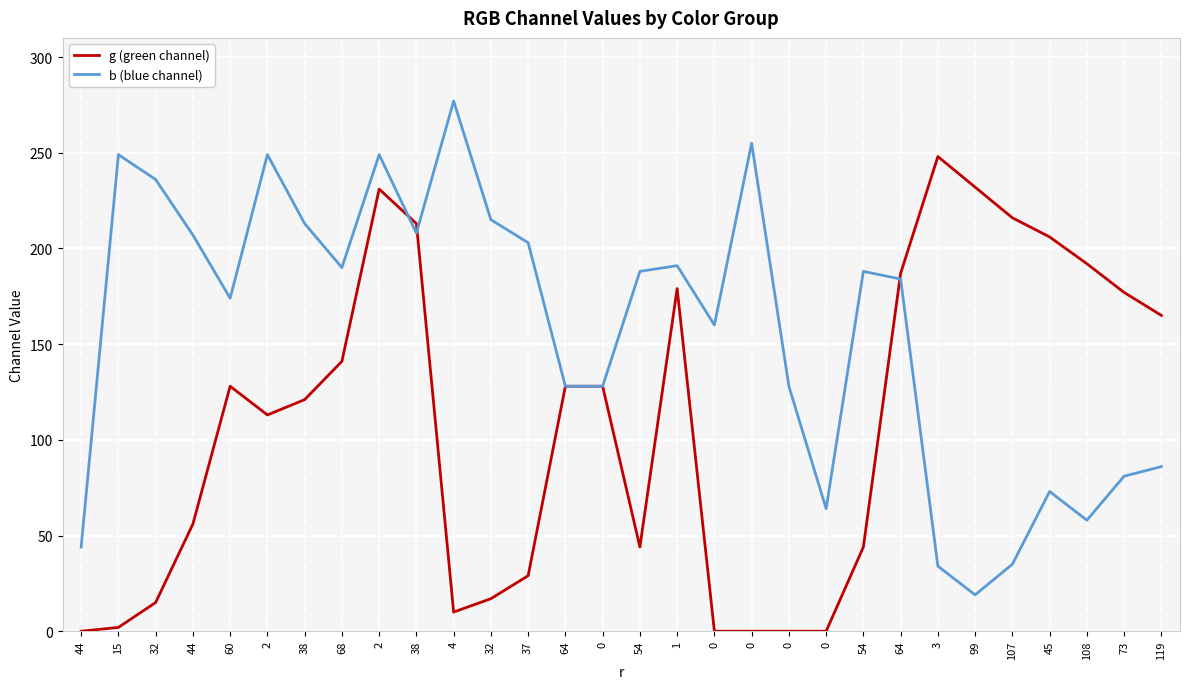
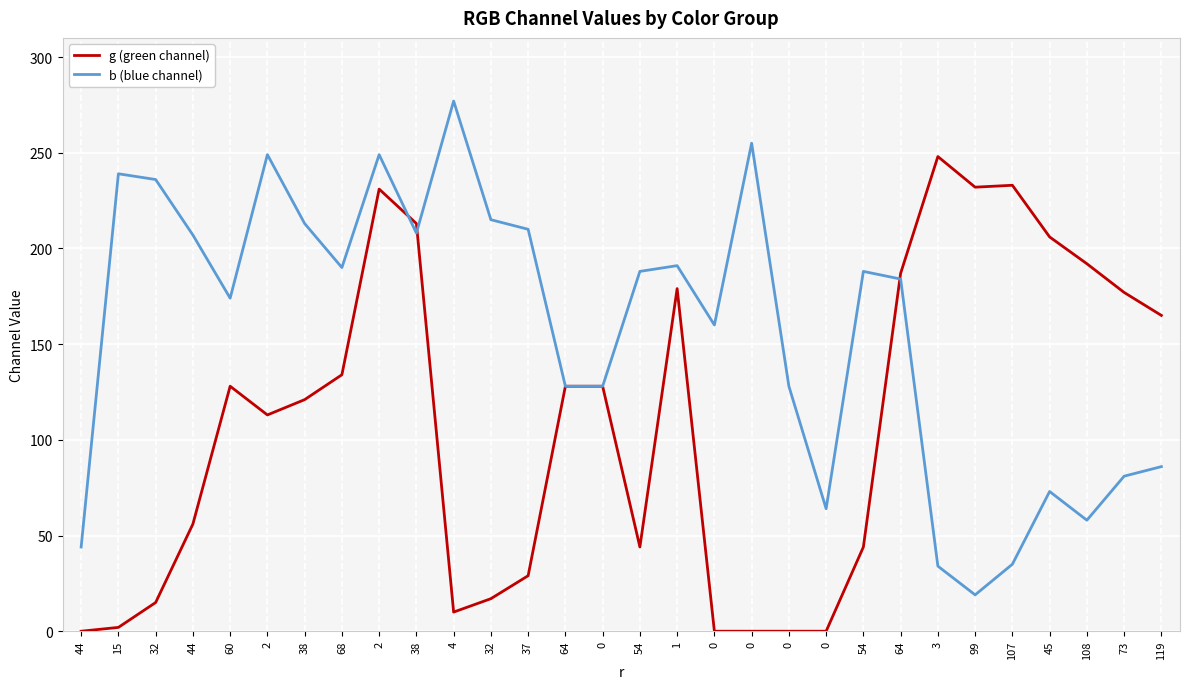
b (blue channel), 15: 249 -> 239
g (green channel), 68: 141 -> 134
b (blue channel), 37: 203 -> 210
g (green channel), 107: 216 -> 233
